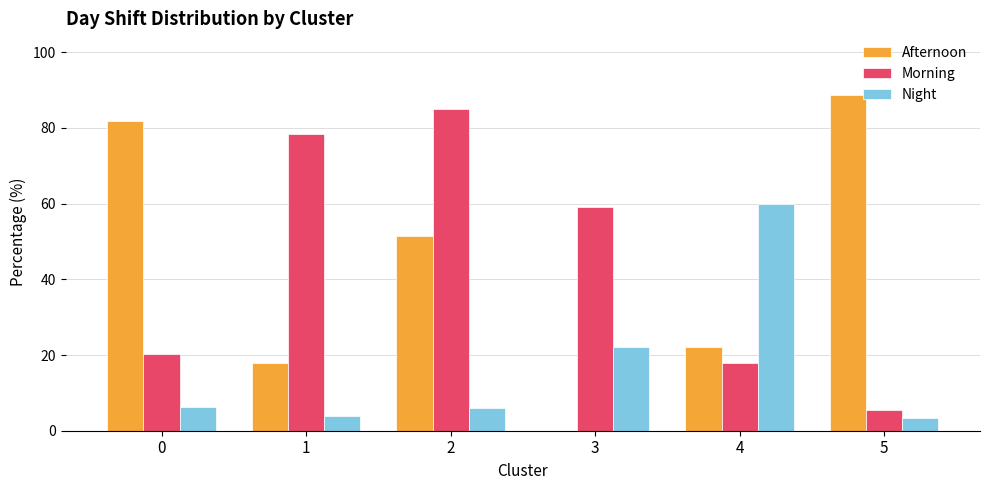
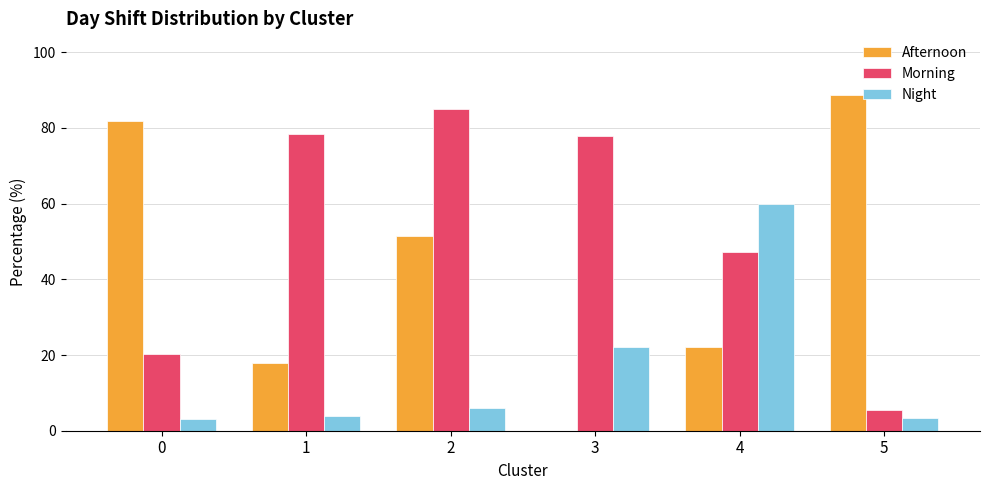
Night, 0: 6 -> 3
Morning, 3: 59 -> 78
Morning, 4: 18 -> 47
